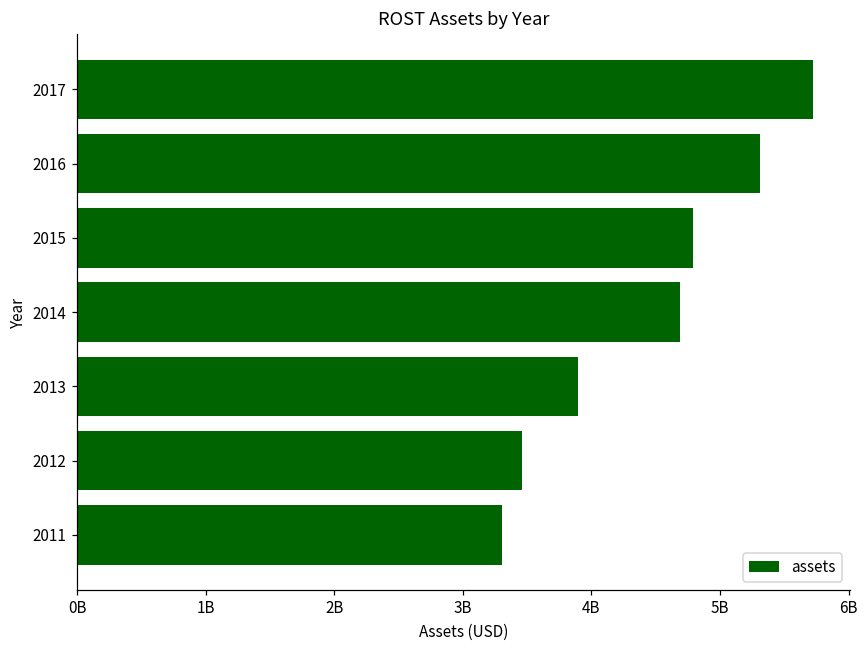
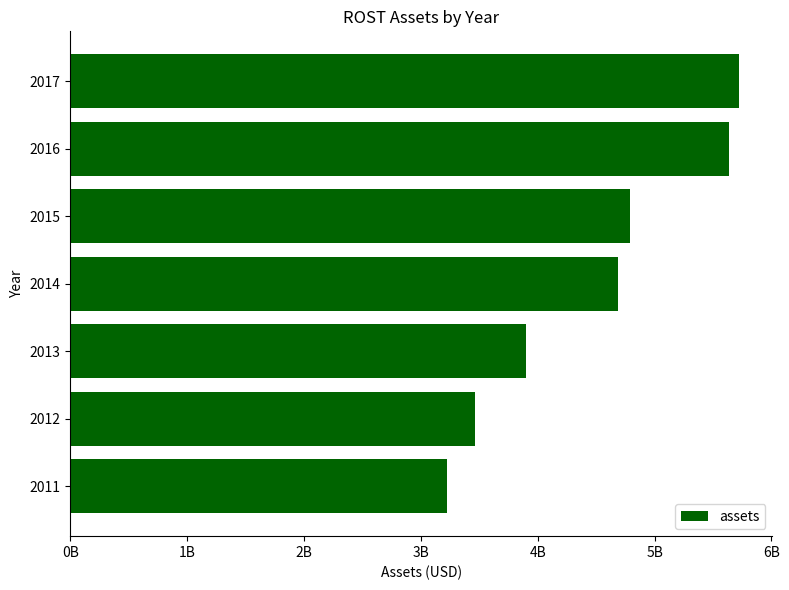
2016: 5310000000 -> 5640000000
2011: 3300000000 -> 3220000000
